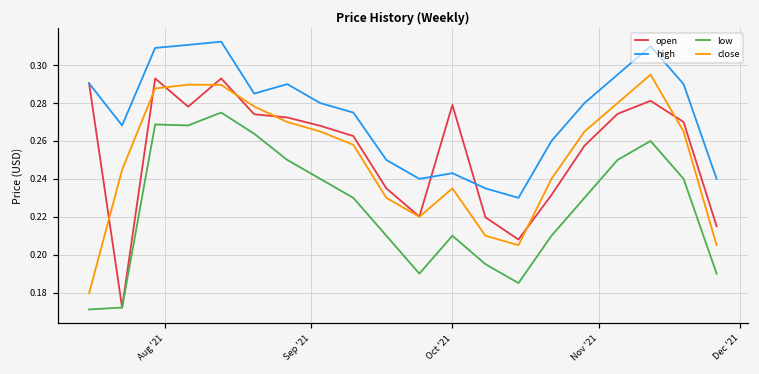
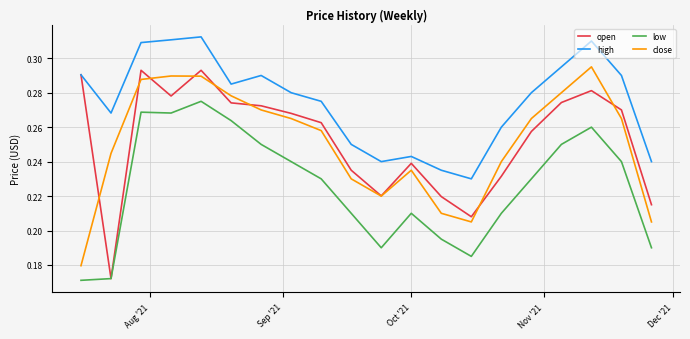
open, Oct '21: 0.279 -> 0.239
